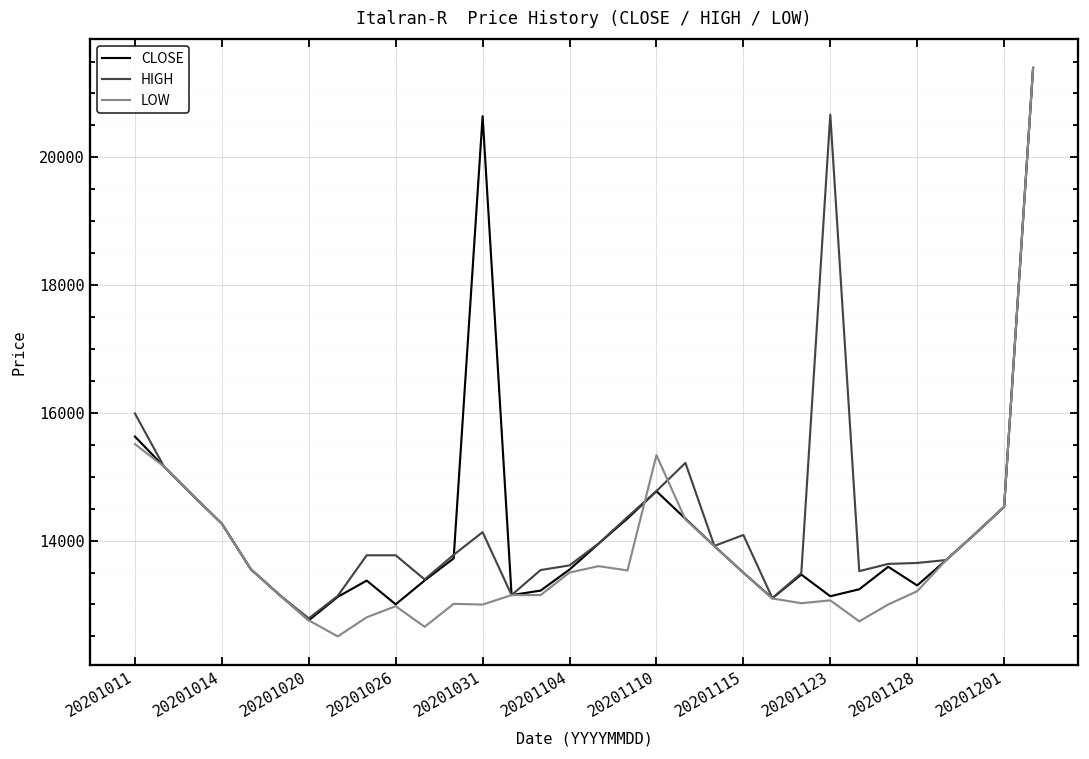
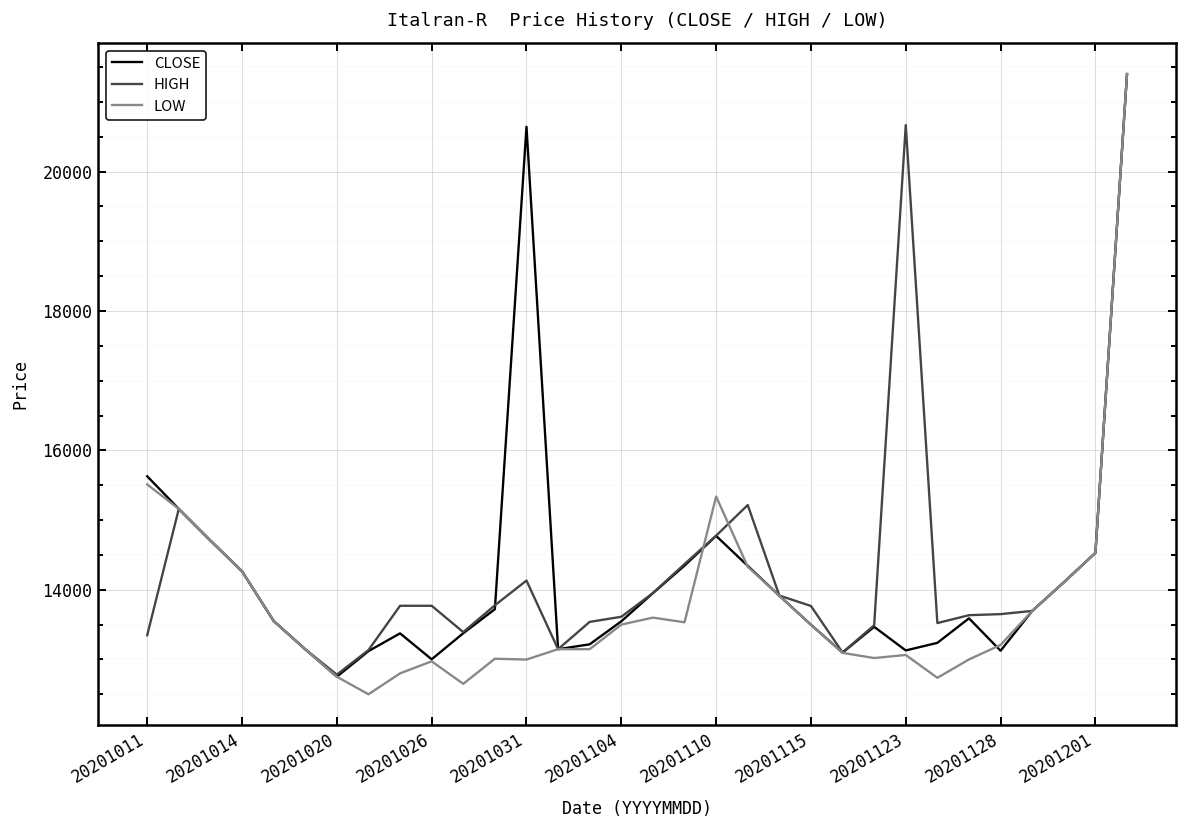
HIGH, 20201011: 16000 -> 13300
HIGH, 20201115: 14100 -> 13800
CLOSE, 20201128: 13300 -> 13100
